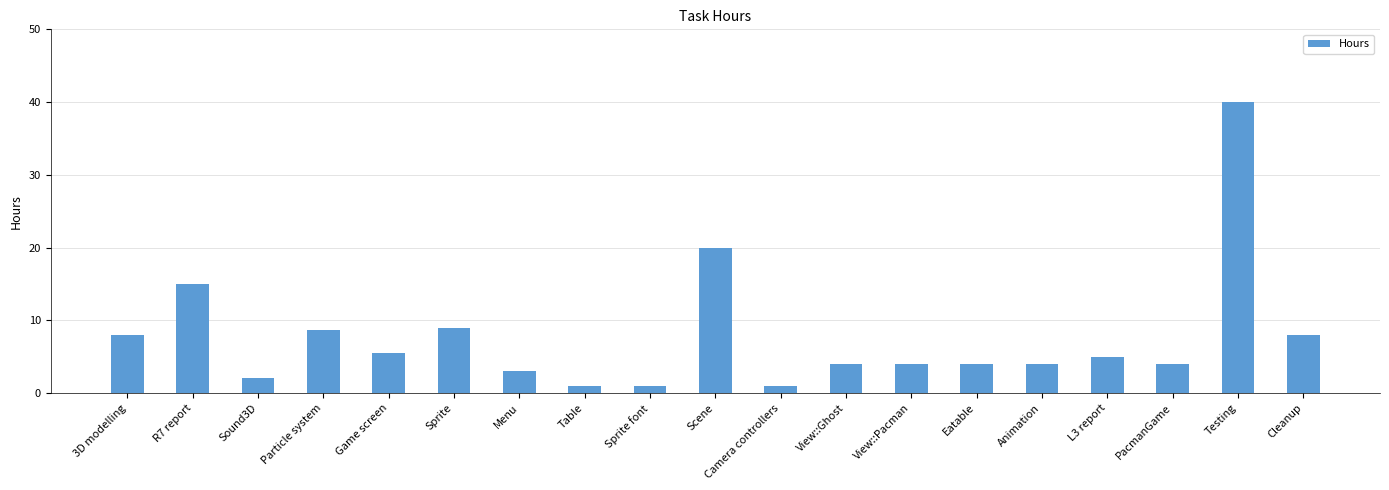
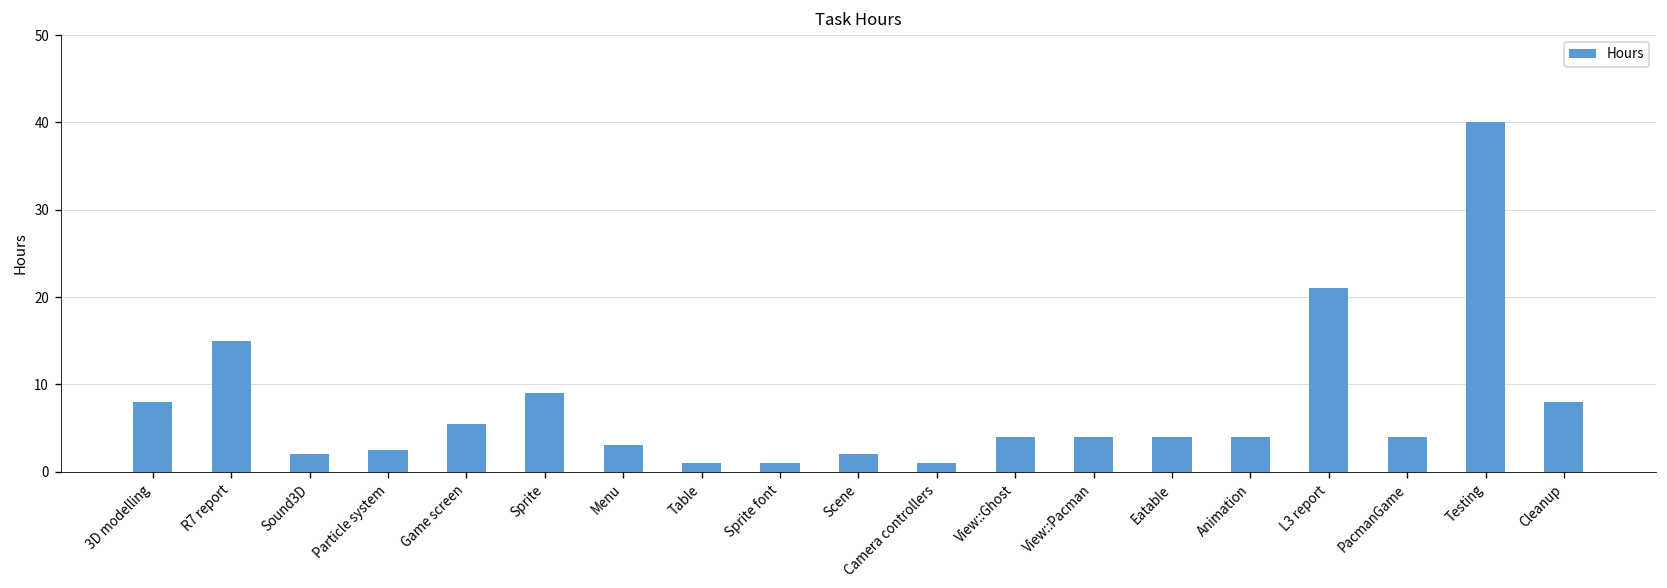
Particle system: 9 -> 3
Scene: 20 -> 2
L3 report: 5 -> 21
